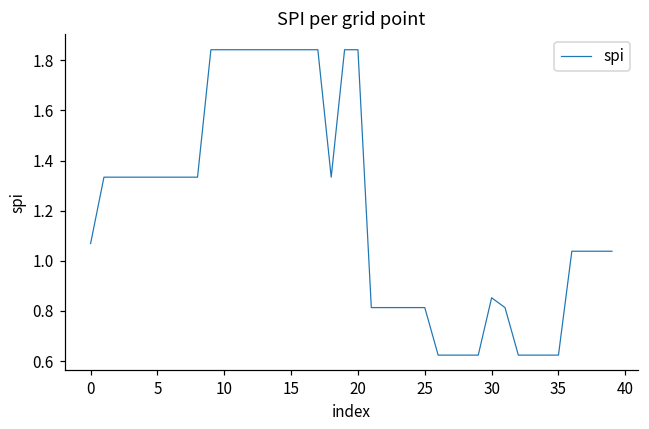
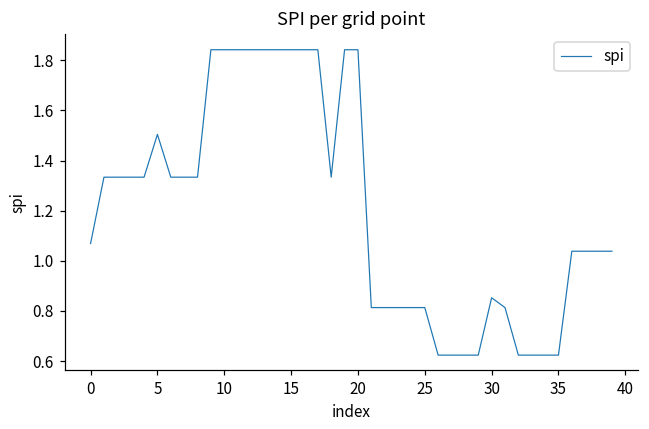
5: 1.33 -> 1.50
